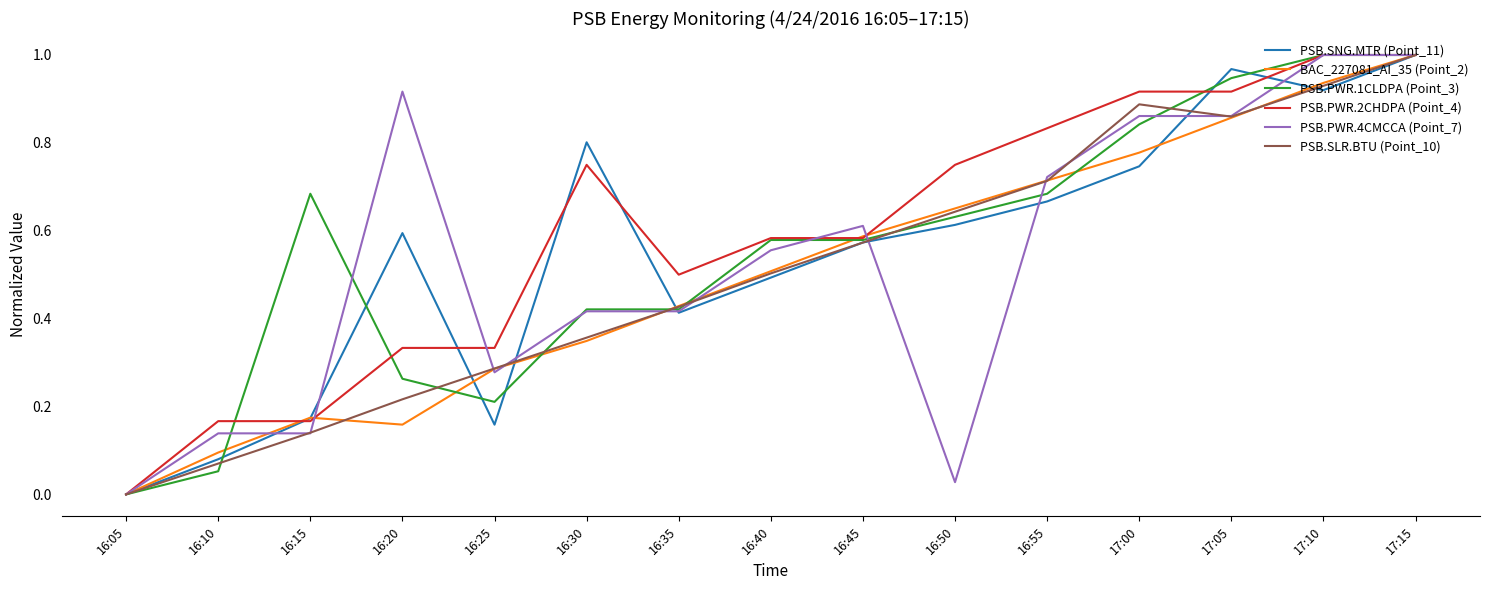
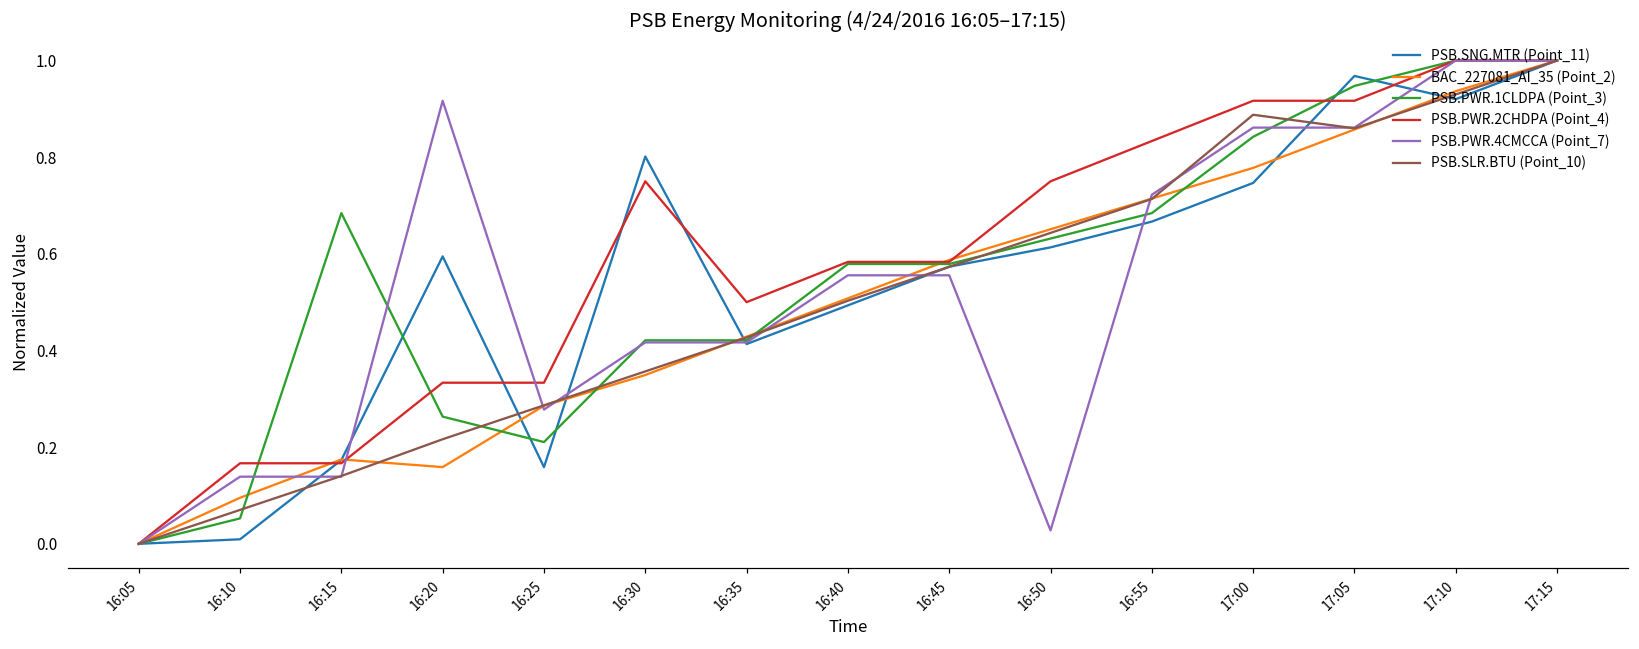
PSB.SNG.MTR (Point_11), 16:10: 0.08 -> 0.01
PSB.PWR.4CMCCA (Point_7), 16:45: 0.61 -> 0.56
